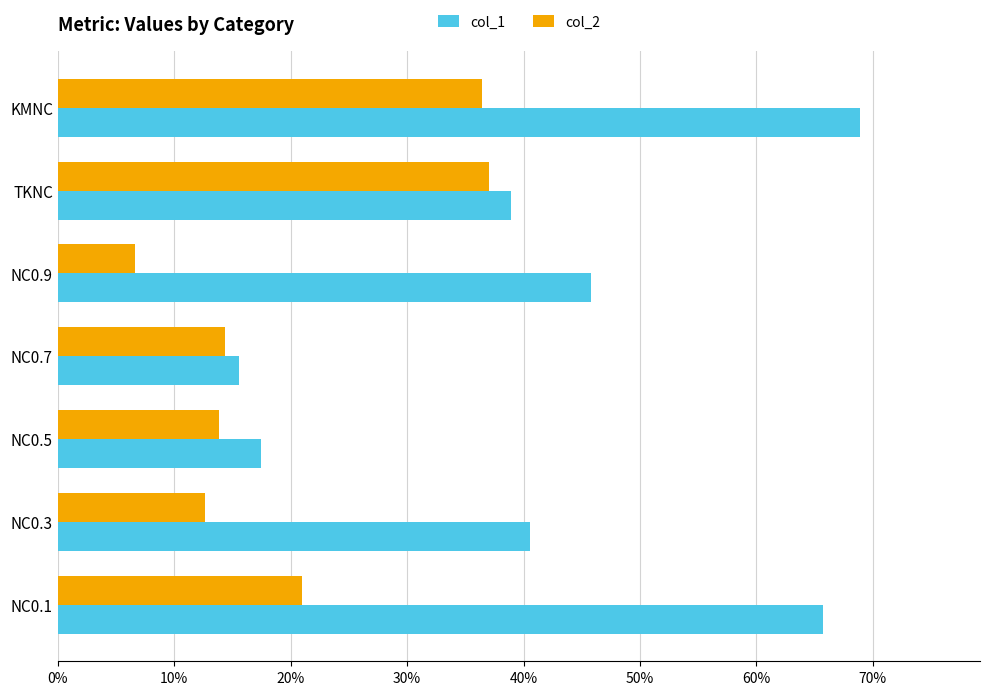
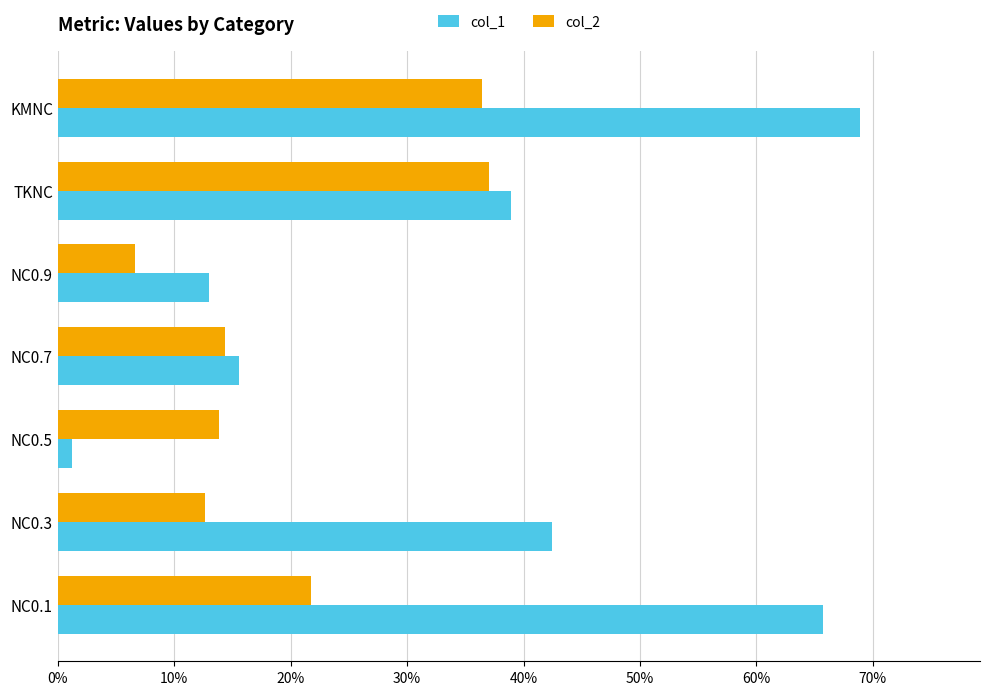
col_1, NC0.9: 45.8% -> 13.0%
col_1, NC0.5: 17.4% -> 1.2%
col_1, NC0.3: 40.6% -> 42.4%
col_2, NC0.1: 21.0% -> 21.7%
